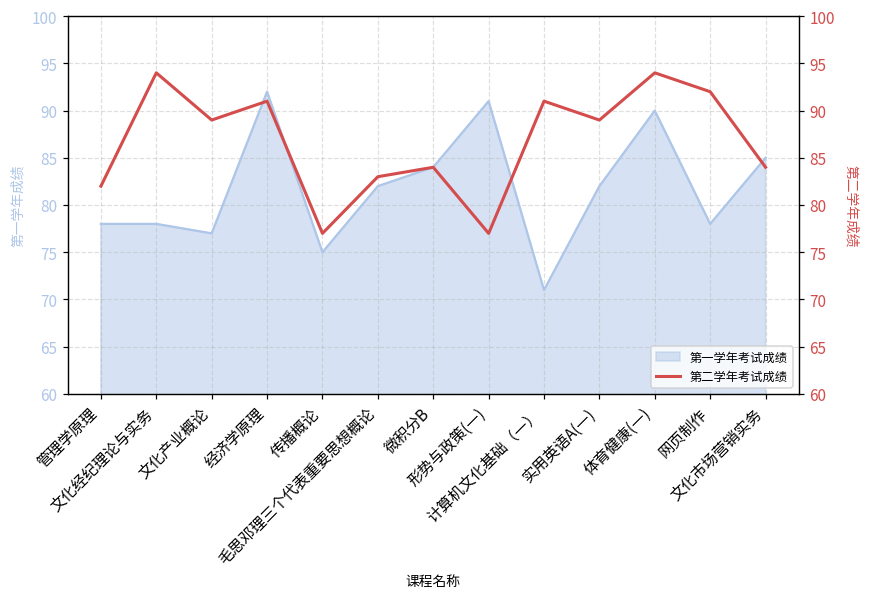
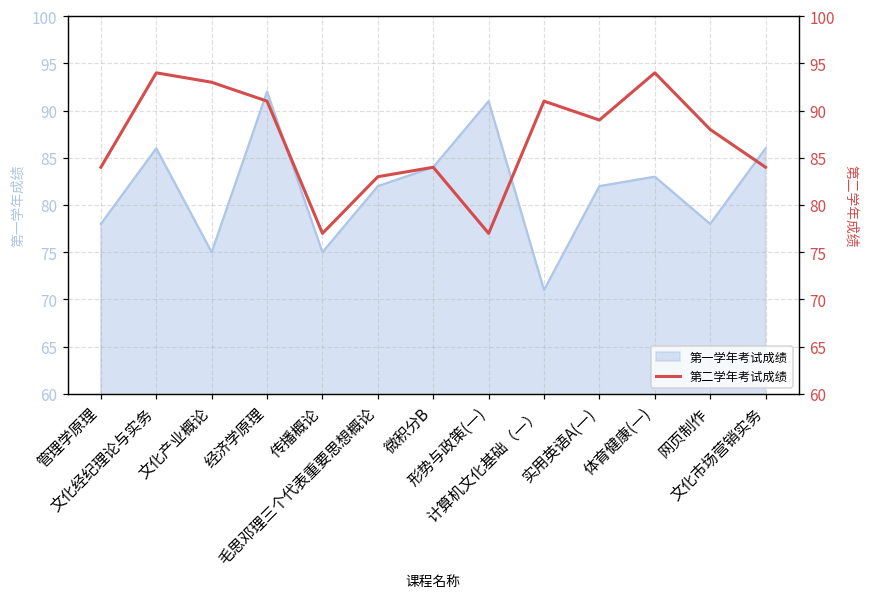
第一学年考试成绩, 文化经纪理论与实务: 78 -> 86
第一学年考试成绩, 文化产业概论: 77 -> 75
第一学年考试成绩, 体育健康(一): 90 -> 83
第一学年考试成绩, 文化市场营销实务: 85 -> 86
第二学年考试成绩, 管理学原理: 82 -> 84
第二学年考试成绩, 文化产业概论: 89 -> 93
第二学年考试成绩, 网页制作: 92 -> 88
